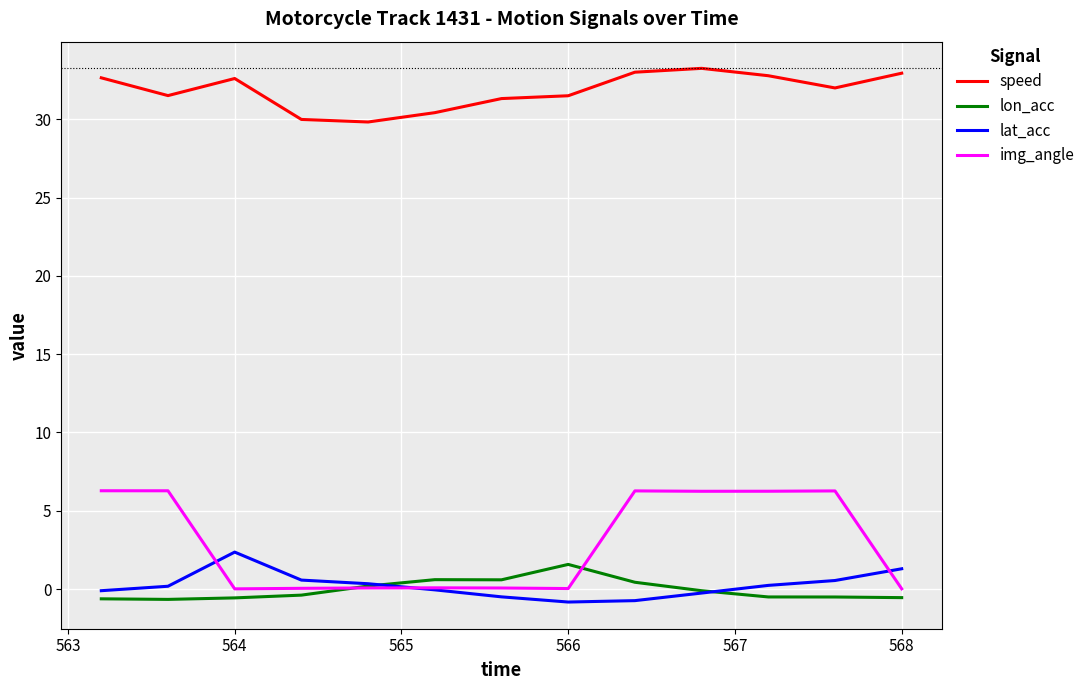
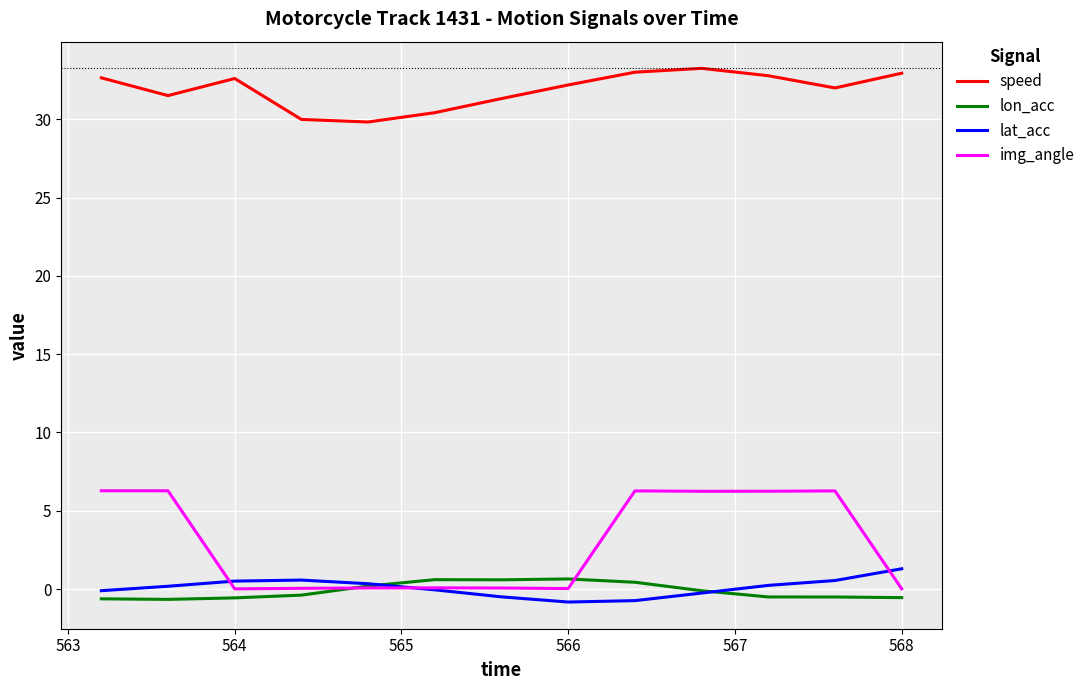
lat_acc, 564: 2.4 -> 0.5
speed, 566: 31.5 -> 32.2
lon_acc, 566: 1.6 -> 0.6
